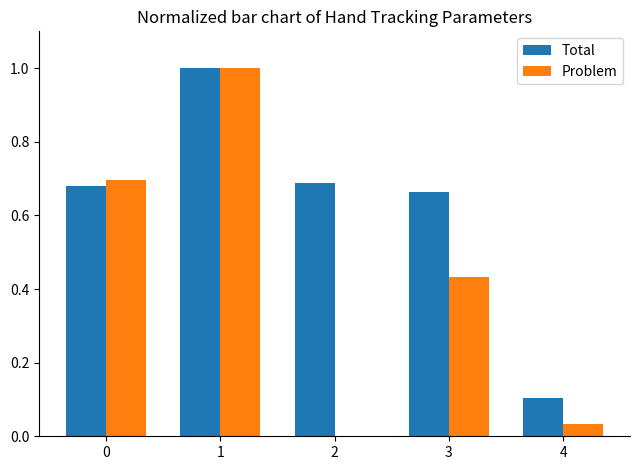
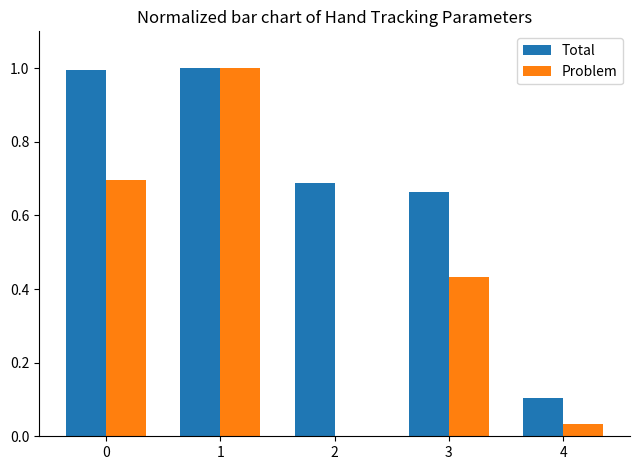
Total, 0: 0.68 -> 0.99
